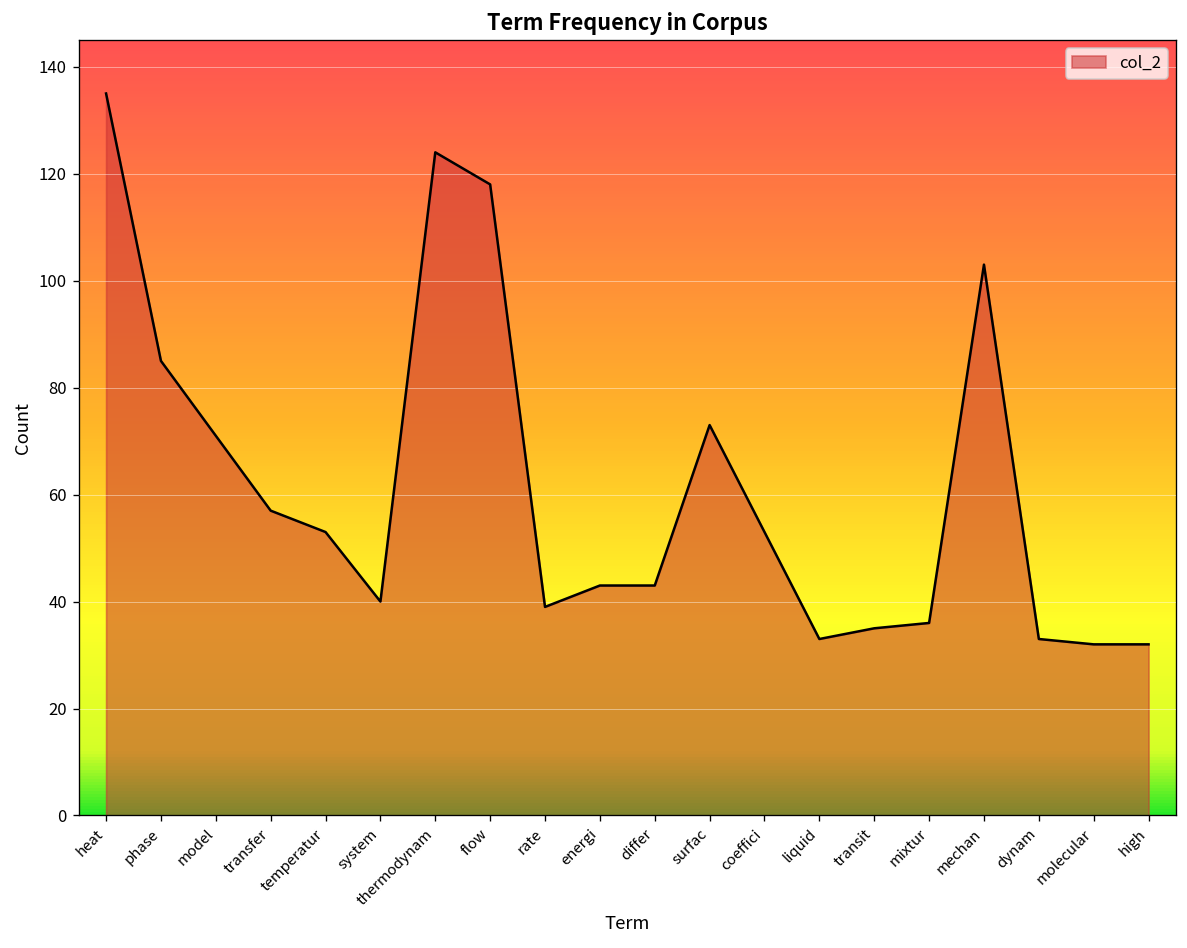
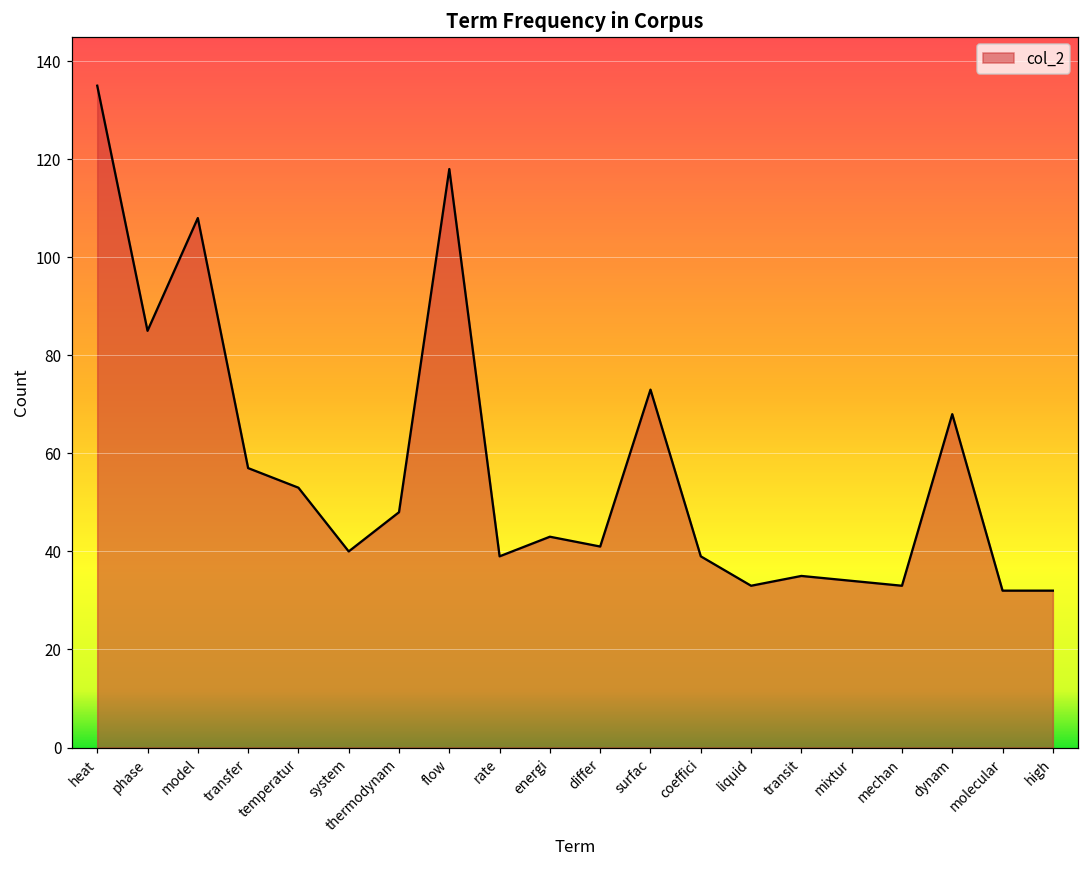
model: 71 -> 108
thermodynam: 124 -> 48
differ: 43 -> 41
coeffici: 53 -> 39
mixtur: 36 -> 34
mechan: 103 -> 33
dynam: 33 -> 68
